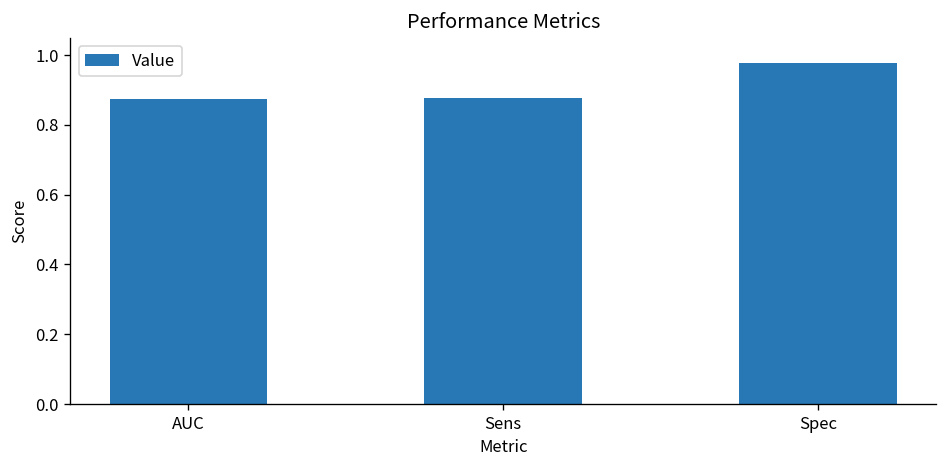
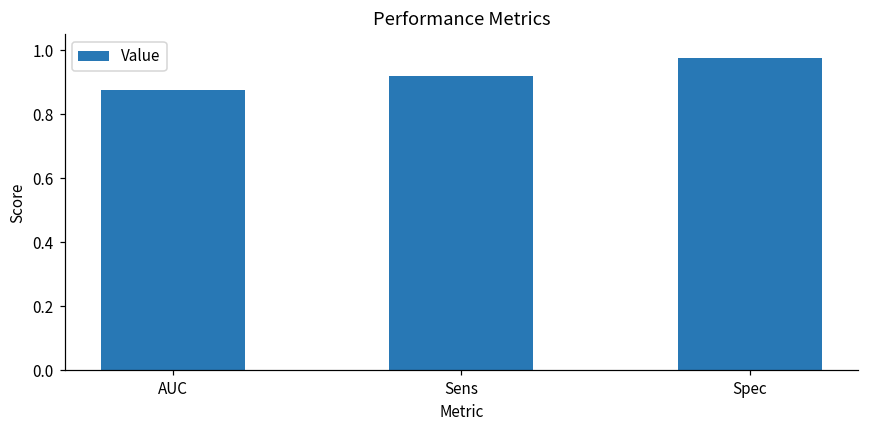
Sens: 0.88 -> 0.92
